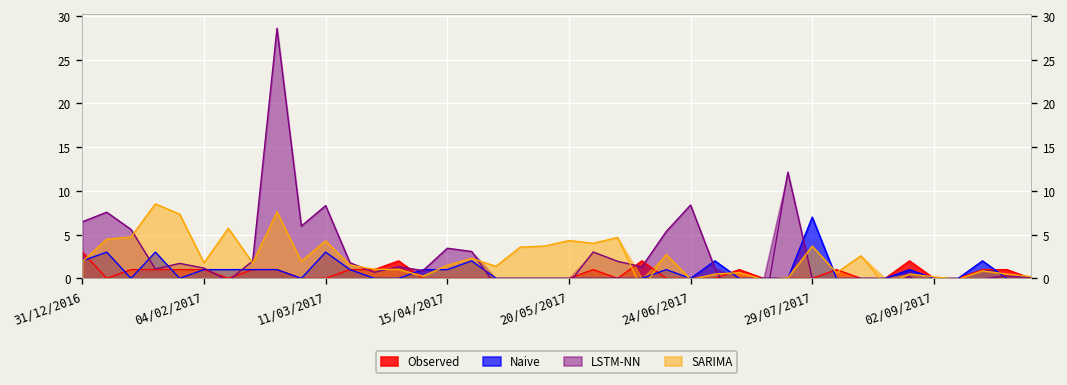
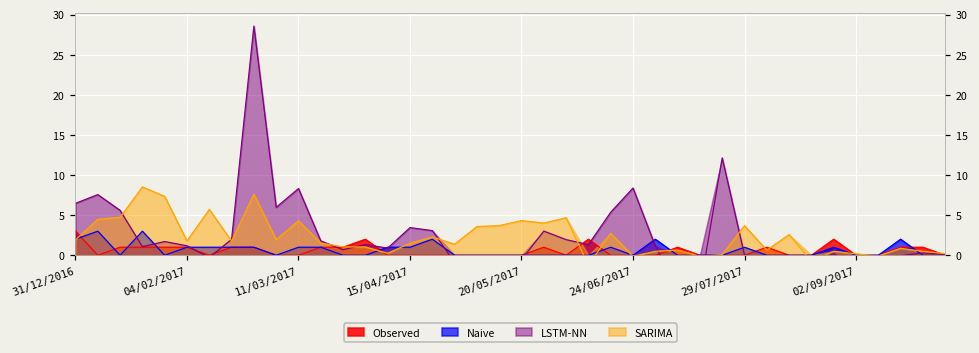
Naive, 11/03/2017: 3 -> 1
Naive, 29/07/2017: 7 -> 1
